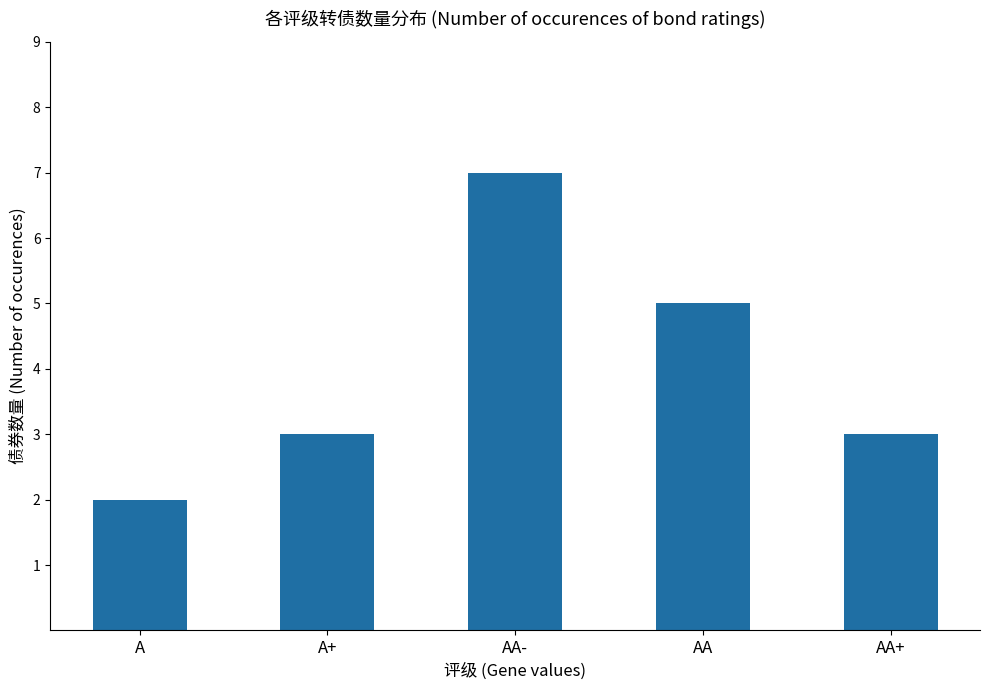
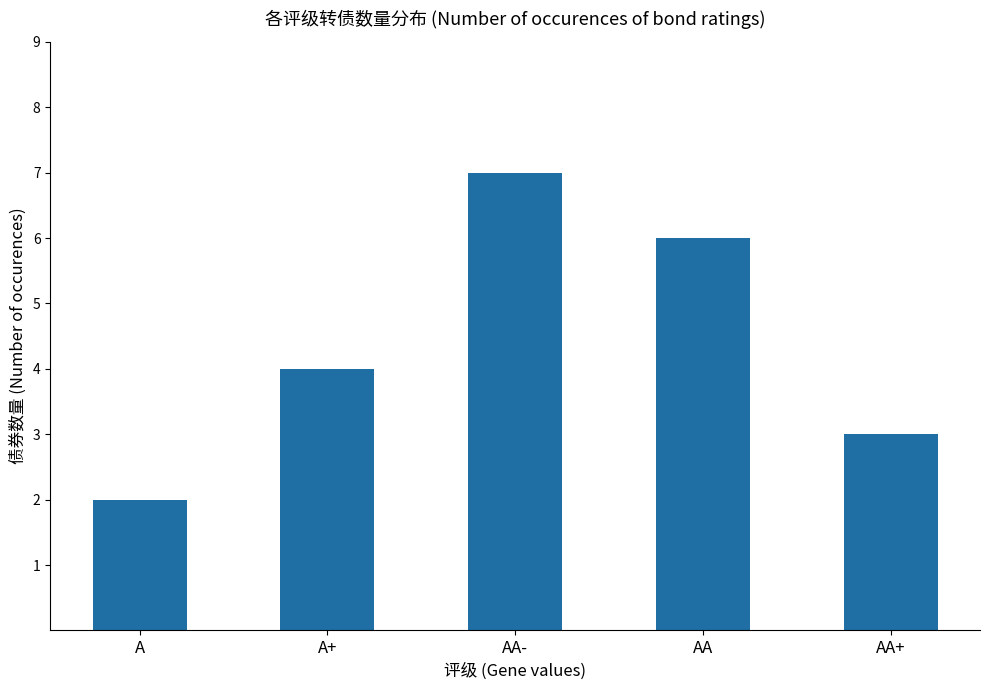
A+: 3 -> 4
AA: 5 -> 6
